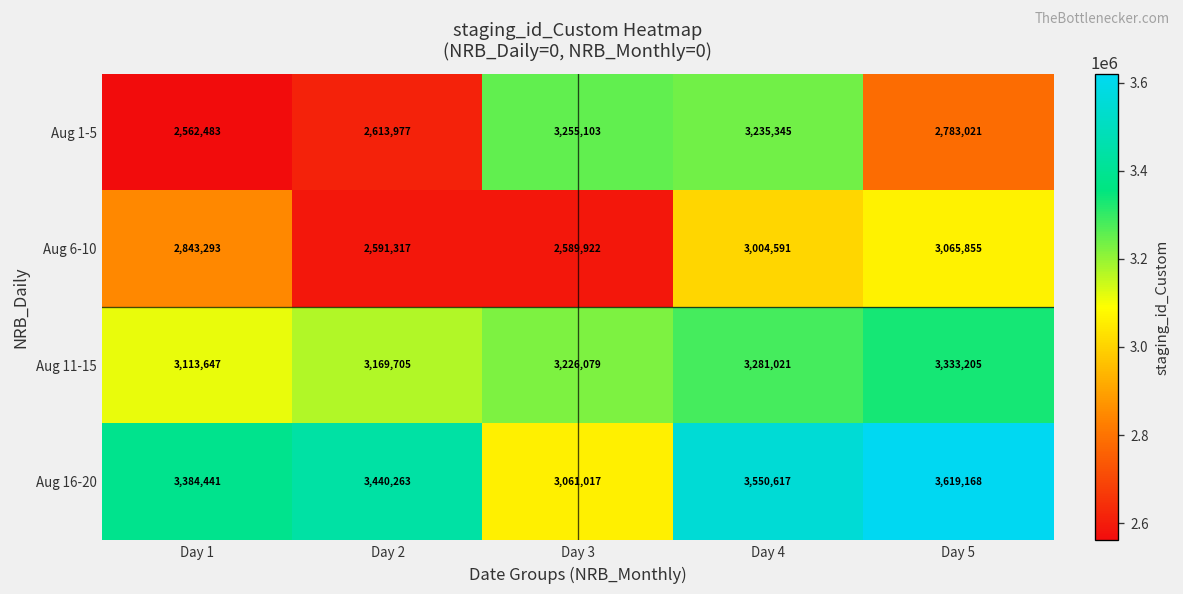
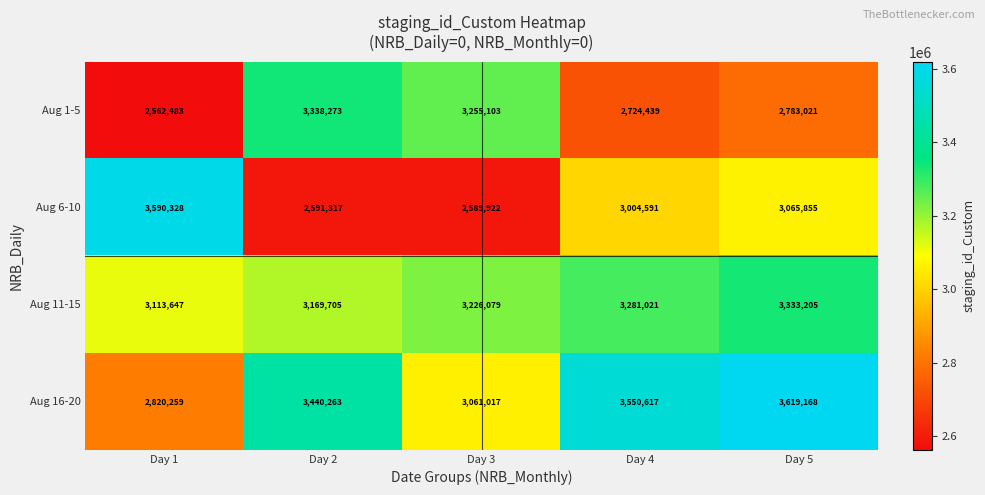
Aug 1-5, Day 2: 2,613,977 -> 3,338,273
Aug 1-5, Day 4: 3,235,345 -> 2,724,439
Aug 6-10, Day 1: 2,843,293 -> 3,590,328
Aug 16-20, Day 1: 3,384,441 -> 2,820,259
